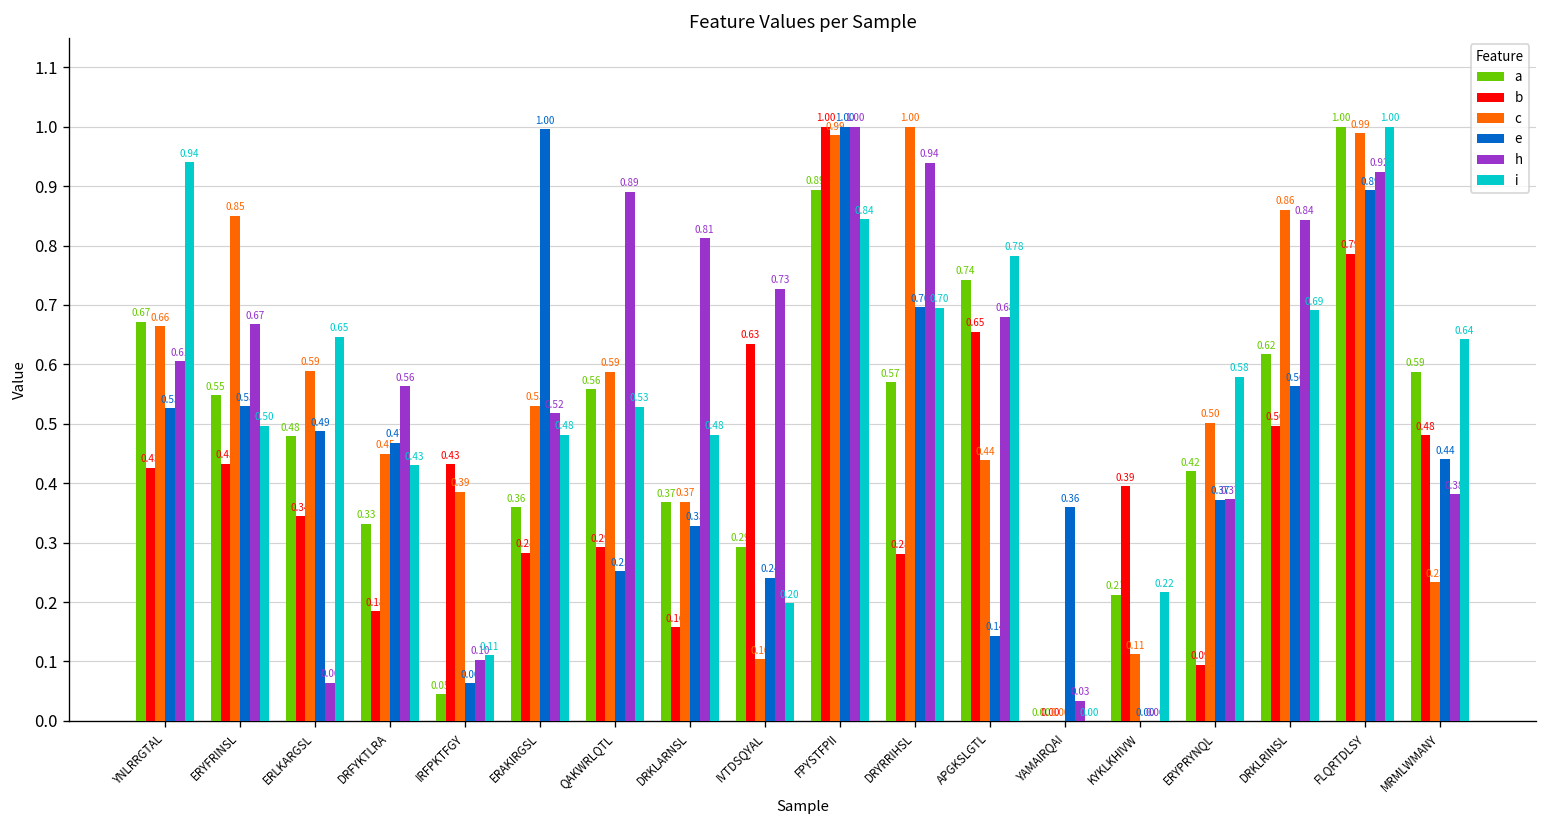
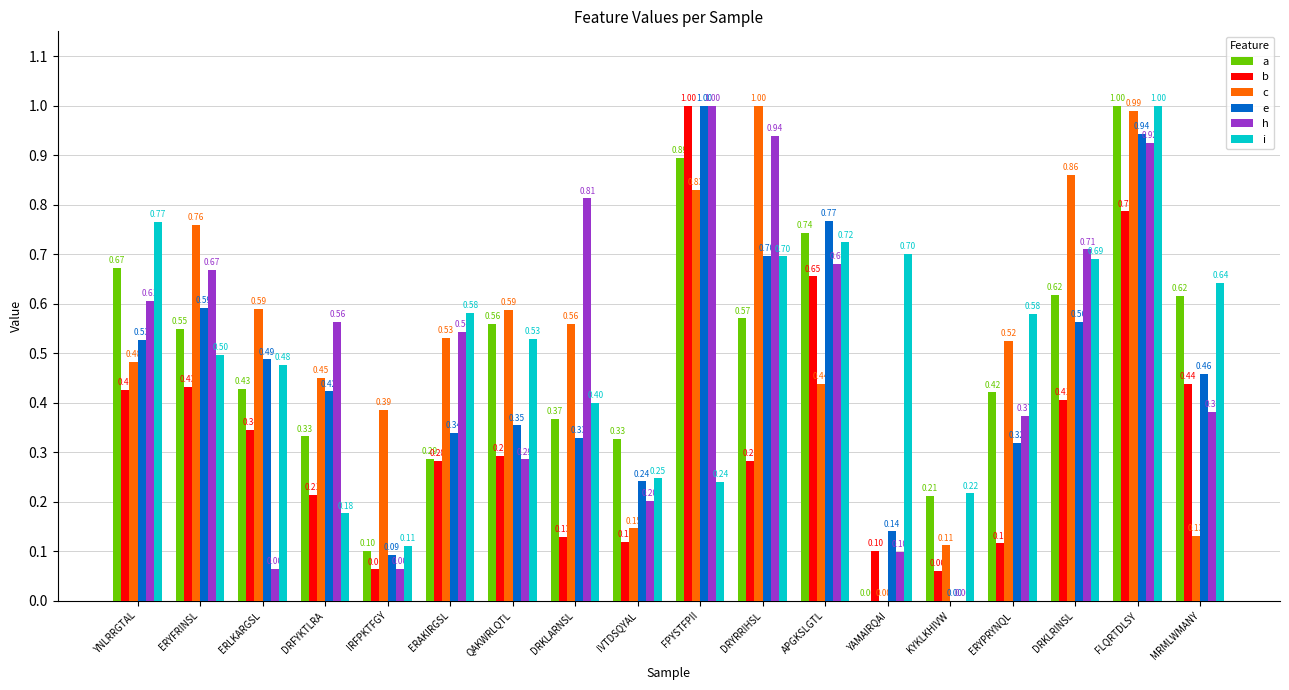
c, YNLRRGTAL: 0.66 -> 0.48
i, YNLRRGTAL: 0.94 -> 0.77
c, ERYFRINSL: 0.85 -> 0.76
e, ERYFRINSL: 0.53 -> 0.59
a, ERLKARGSL: 0.48 -> 0.43
i, ERLKARGSL: 0.65 -> 0.48
b, DRFYKTLRA: 0.18 -> 0.21
e, DRFYKTLRA: 0.47 -> 0.42
i, DRFYKTLRA: 0.43 -> 0.18
a, IRFPKTFGY: 0.05 -> 0.10
b, IRFPKTFGY: 0.43 -> 0.06
e, IRFPKTFGY: 0.06 -> 0.09
h, IRFPKTFGY: 0.10 -> 0.06
a, ERAKIRGSL: 0.36 -> 0.29
e, ERAKIRGSL: 1.00 -> 0.34
h, ERAKIRGSL: 0.52 -> 0.54
i, ERAKIRGSL: 0.48 -> 0.58
e, QAKWRLQTL: 0.25 -> 0.35
h, QAKWRLQTL: 0.89 -> 0.29
b, DRKLARNSL: 0.16 -> 0.13
c, DRKLARNSL: 0.37 -> 0.56
i, DRKLARNSL: 0.48 -> 0.40
a, IVTDSQYAL: 0.29 -> 0.33
b, IVTDSQYAL: 0.63 -> 0.12
c, IVTDSQYAL: 0.10 -> 0.15
h, IVTDSQYAL: 0.73 -> 0.20
i, IVTDSQYAL: 0.20 -> 0.25
c, FPYSTFPII: 0.99 -> 0.83
i, FPYSTFPII: 0.84 -> 0.24
e, APGKSLGTL: 0.14 -> 0.77
i, APGKSLGTL: 0.78 -> 0.72
b, YAMAIRQAI: 0.00 -> 0.10
e, YAMAIRQAI: 0.36 -> 0.14
h, YAMAIRQAI: 0.03 -> 0.10
i, YAMAIRQAI: 0.00 -> 0.70
b, KYKLKHIVW: 0.39 -> 0.06
b, ERYPRYNQL: 0.09 -> 0.12
c, ERYPRYNQL: 0.50 -> 0.52
e, ERYPRYNQL: 0.37 -> 0.32
b, DRKLRINSL: 0.50 -> 0.41
h, DRKLRINSL: 0.84 -> 0.71
e, FLQRTDLSY: 0.89 -> 0.94
a, MRMLWMANY: 0.59 -> 0.62
b, MRMLWMANY: 0.48 -> 0.44
c, MRMLWMANY: 0.23 -> 0.13
e, MRMLWMANY: 0.44 -> 0.46
